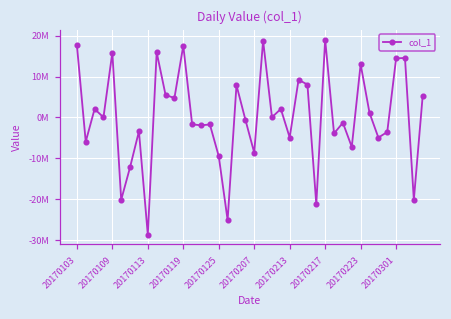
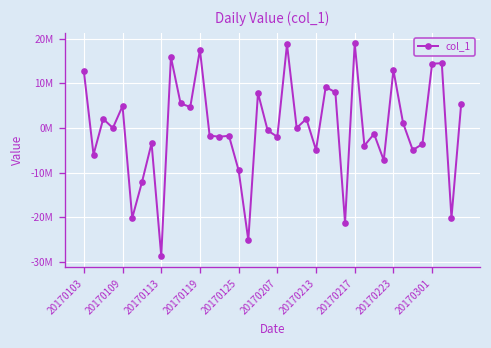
20170103: 18000000 -> 13000000
20170109: 16000000 -> 5000000
20170207: -9000000 -> -2000000
